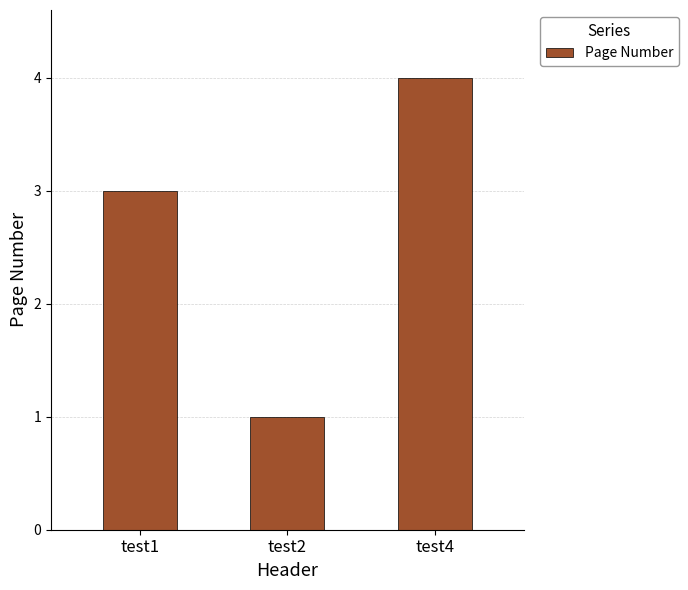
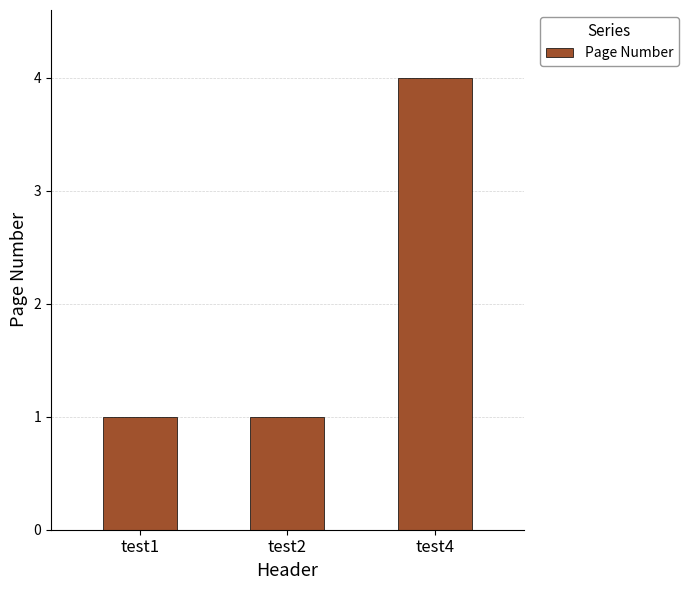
test1: 3 -> 1
